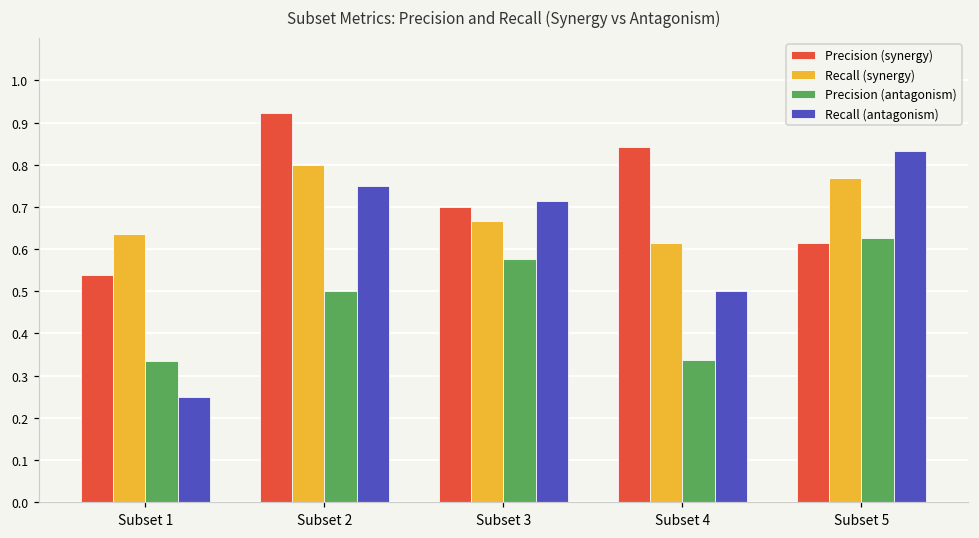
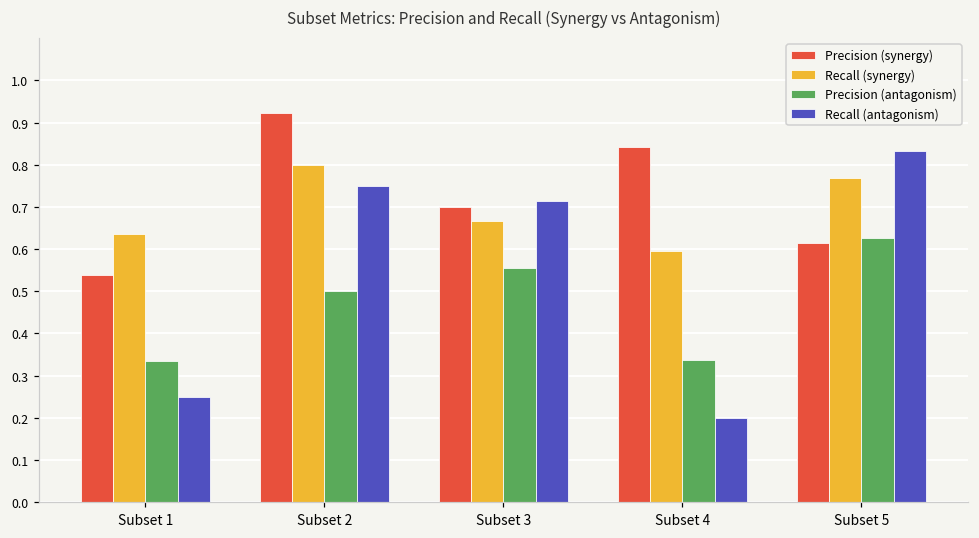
Precision (antagonism), Subset 3: 0.58 -> 0.56
Recall (synergy), Subset 4: 0.62 -> 0.59
Recall (antagonism), Subset 4: 0.5 -> 0.2
